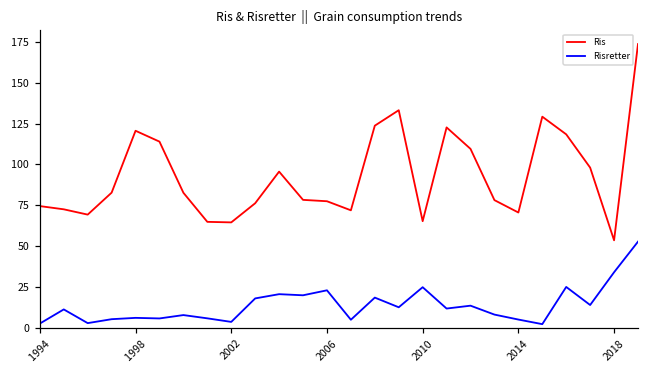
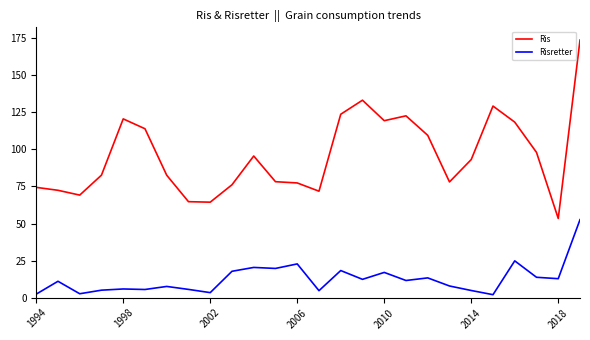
Ris, 2010: 65 -> 119
Risretter, 2010: 25 -> 17
Ris, 2014: 70 -> 93
Risretter, 2018: 34 -> 13
